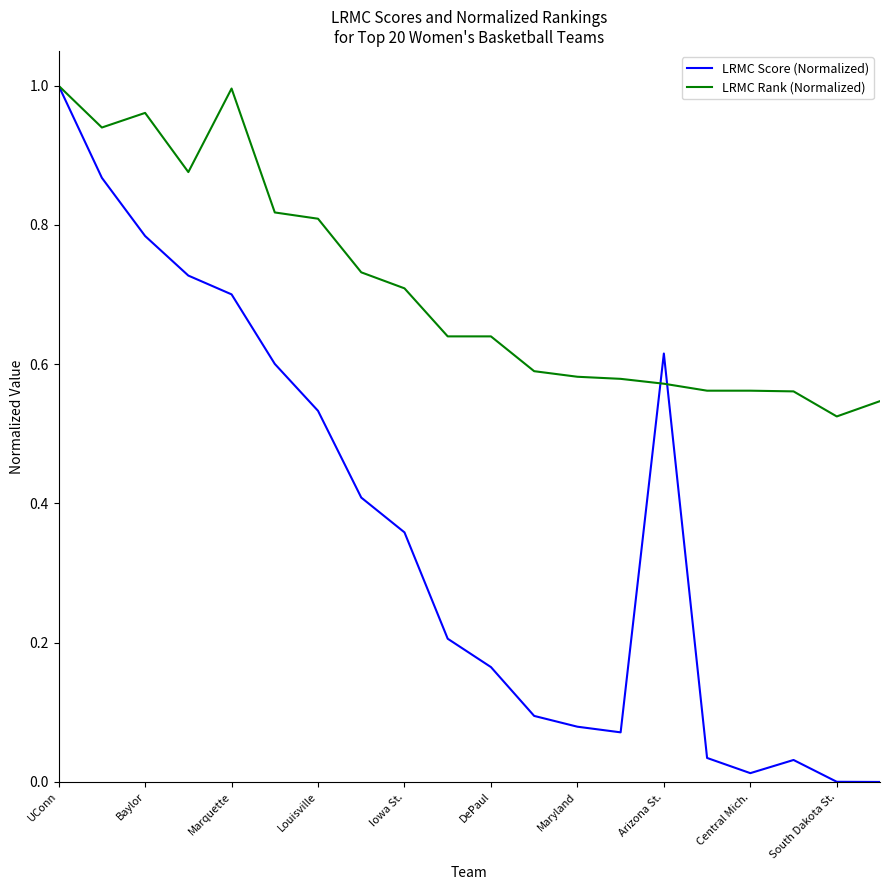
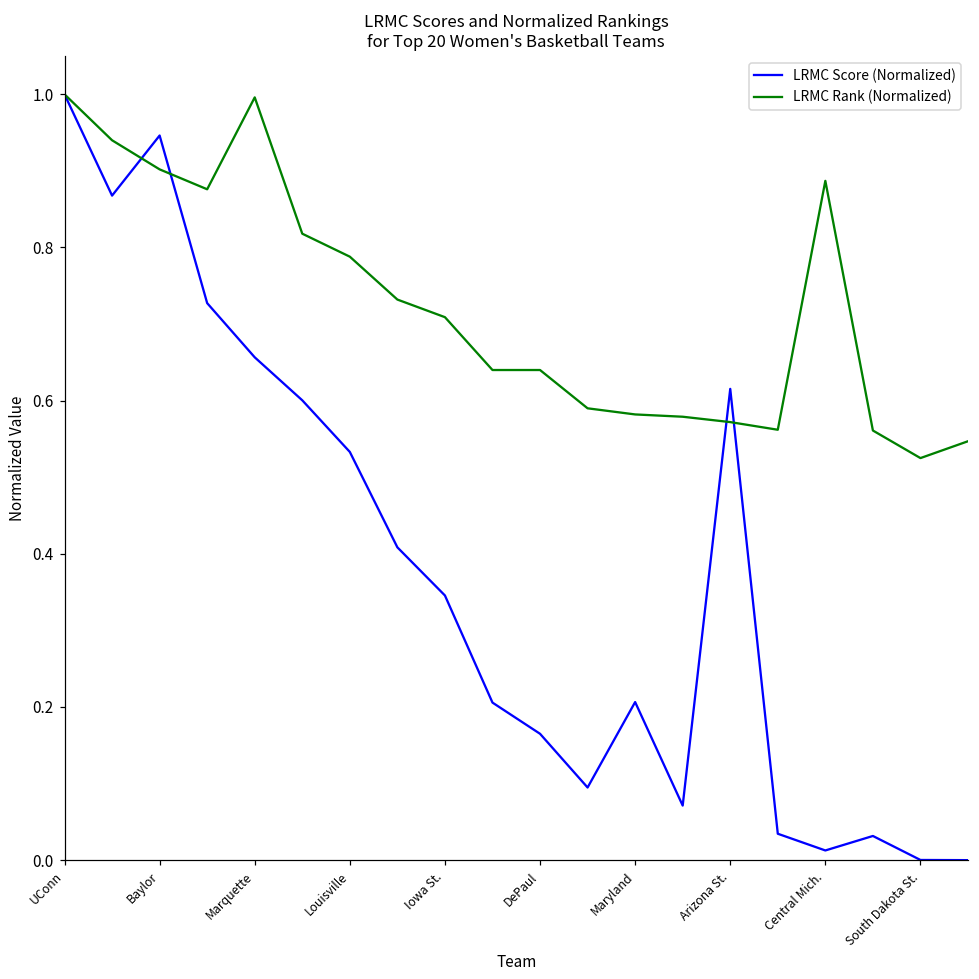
LRMC Score (Normalized), Baylor: 0.78 -> 0.95
LRMC Rank (Normalized), Baylor: 0.96 -> 0.90
LRMC Score (Normalized), Marquette: 0.70 -> 0.66
LRMC Rank (Normalized), Louisville: 0.81 -> 0.79
LRMC Score (Normalized), Iowa St.: 0.36 -> 0.35
LRMC Score (Normalized), Maryland: 0.08 -> 0.21
LRMC Rank (Normalized), Central Mich.: 0.56 -> 0.89
